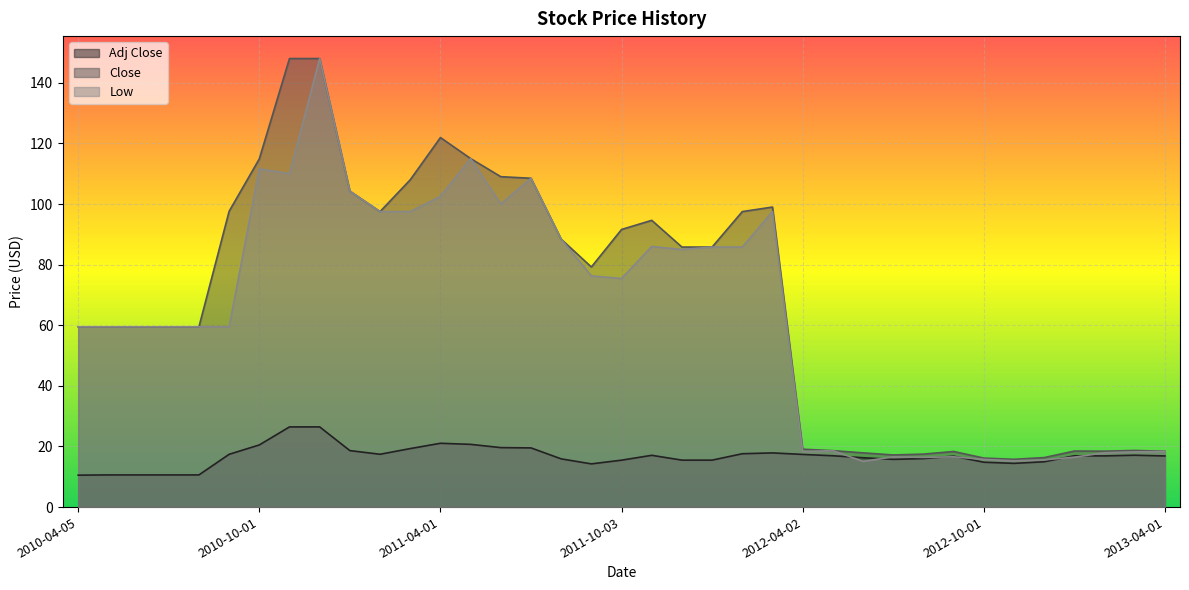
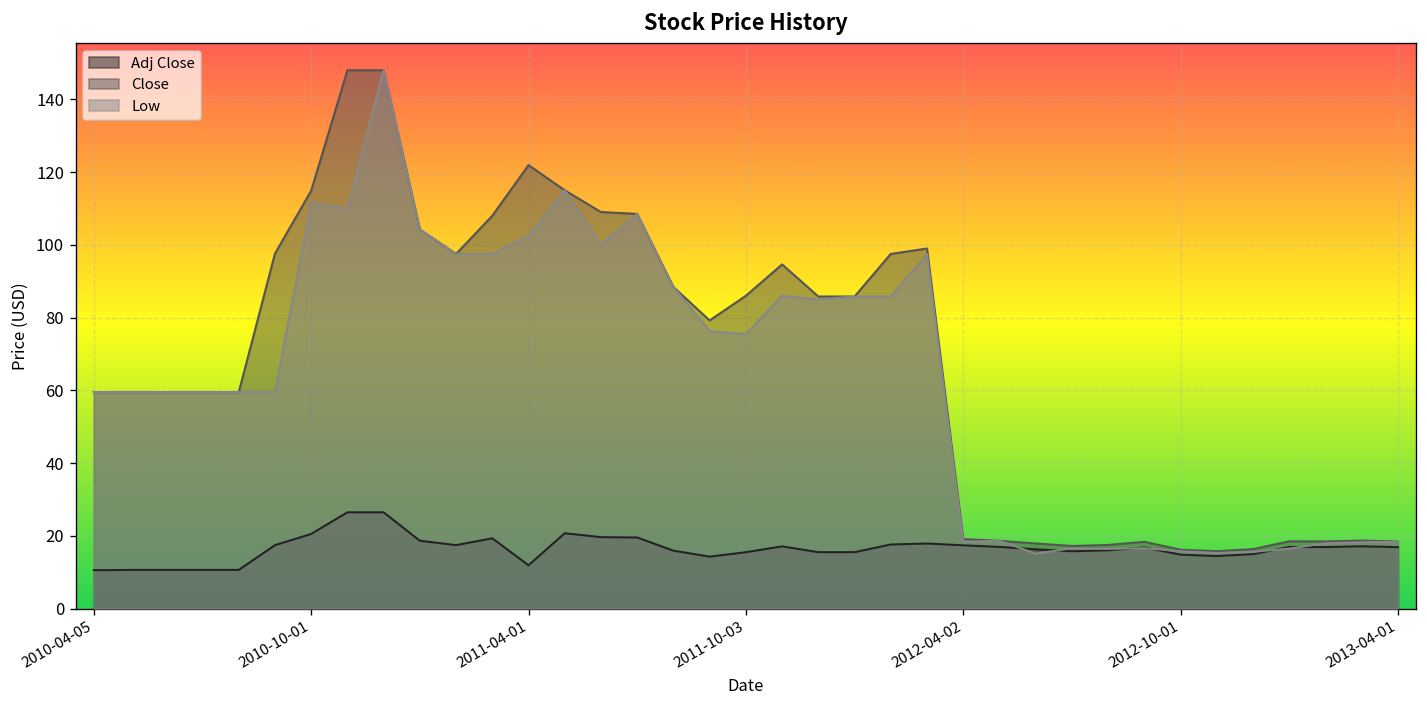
Adj Close, 2011-04-01: 21 -> 12
Close, 2011-10-03: 92 -> 86
